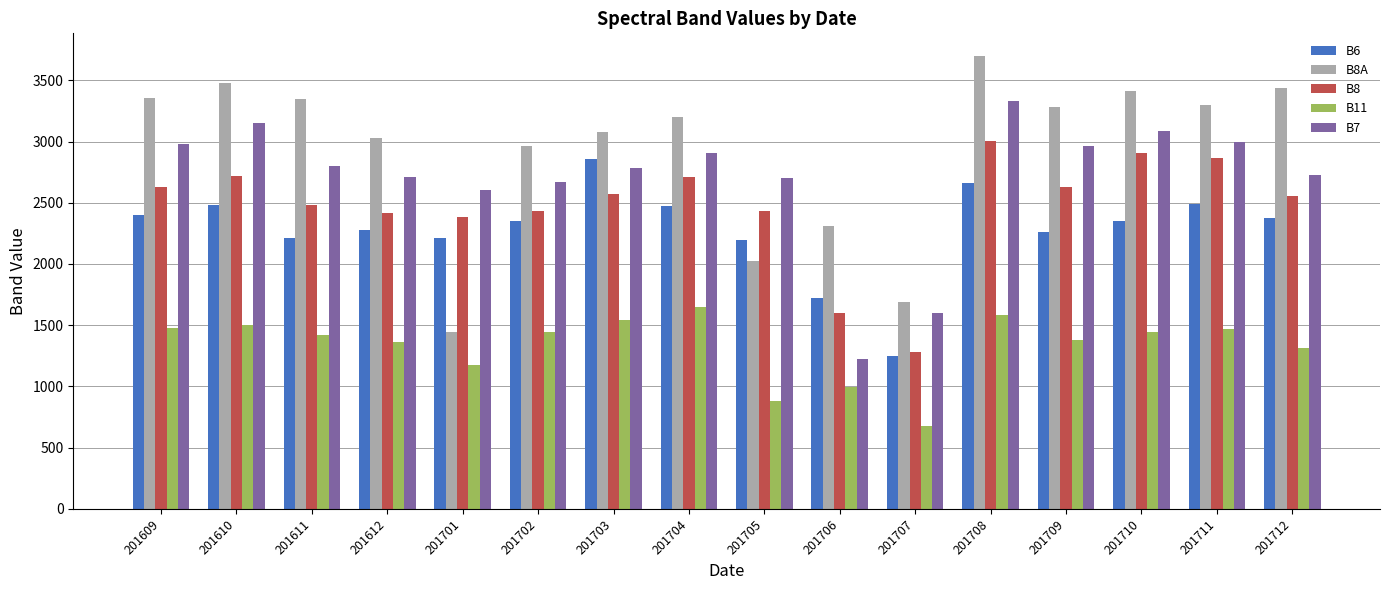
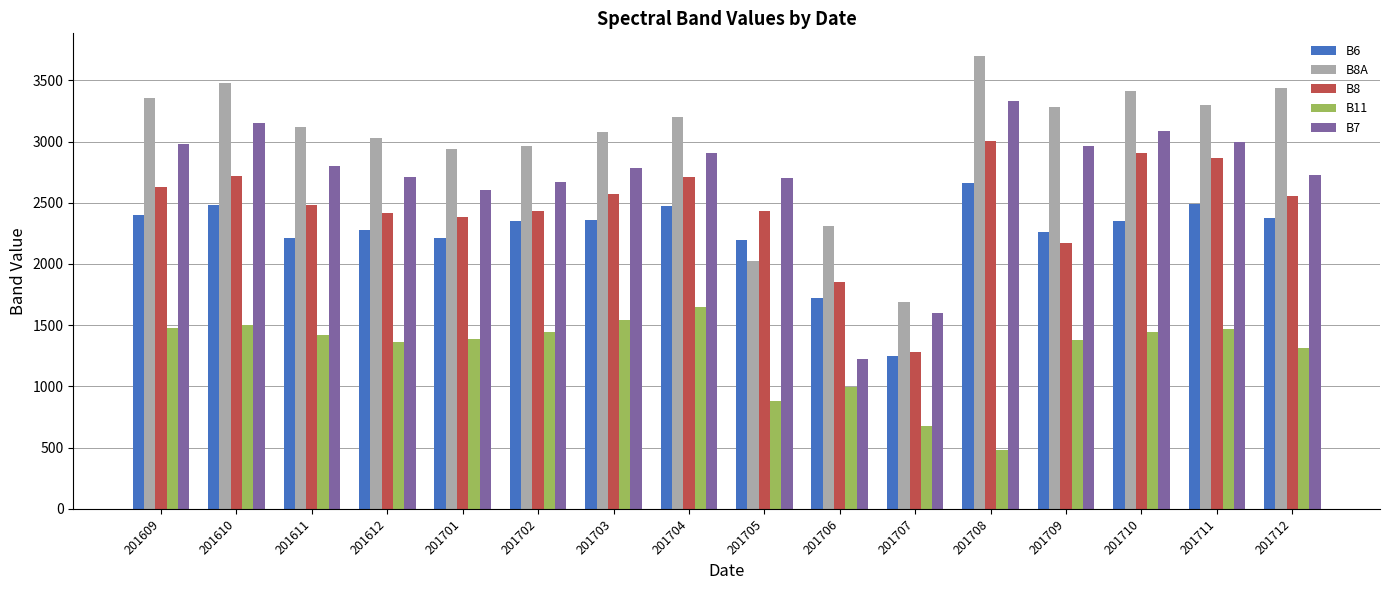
B8A, 201611: 3350 -> 3120
B8A, 201701: 1450 -> 2940
B11, 201701: 1170 -> 1390
B6, 201703: 2860 -> 2360
B8, 201706: 1600 -> 1860
B11, 201708: 1590 -> 480
B8, 201709: 2630 -> 2170
